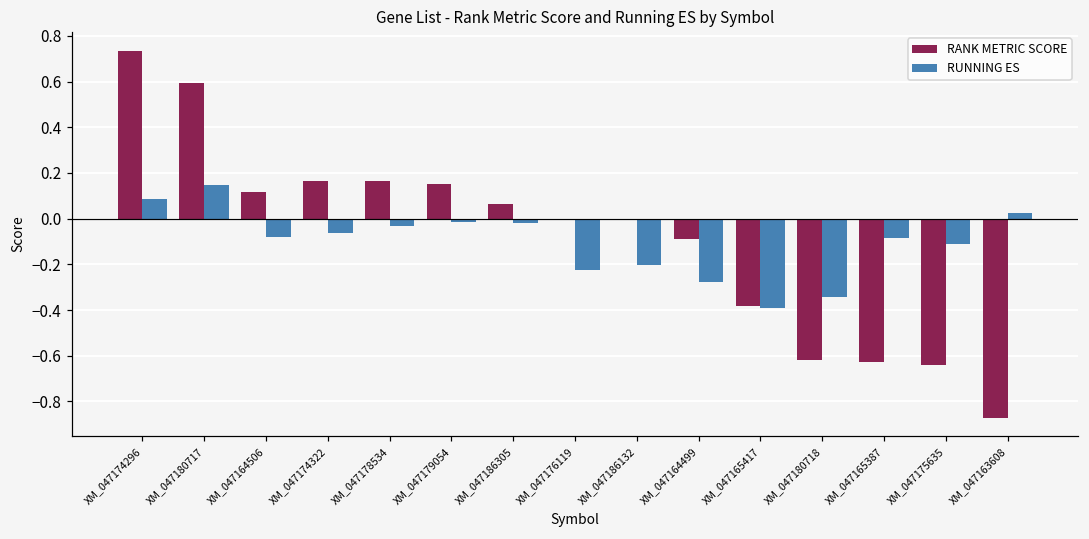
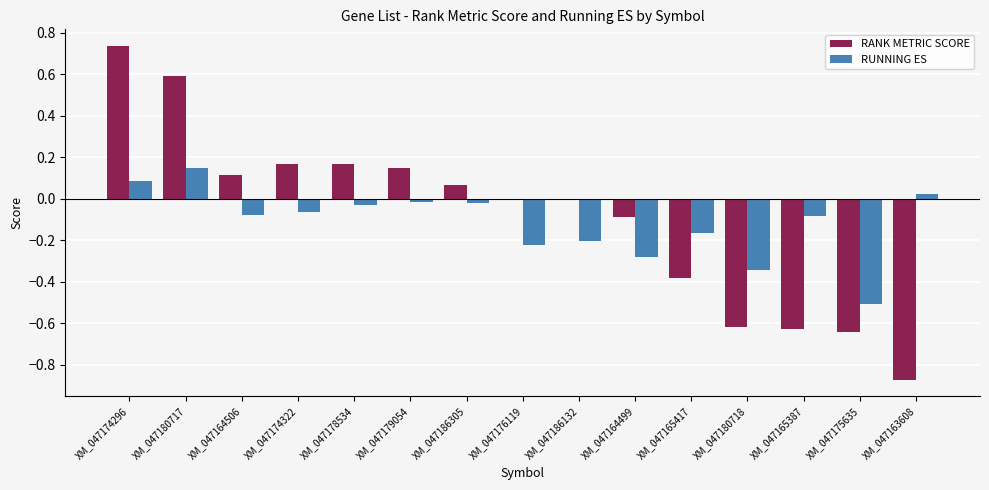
RUNNING ES, XM_047165417: -0.39 -> -0.17
RUNNING ES, XM_047175635: -0.11 -> -0.51
